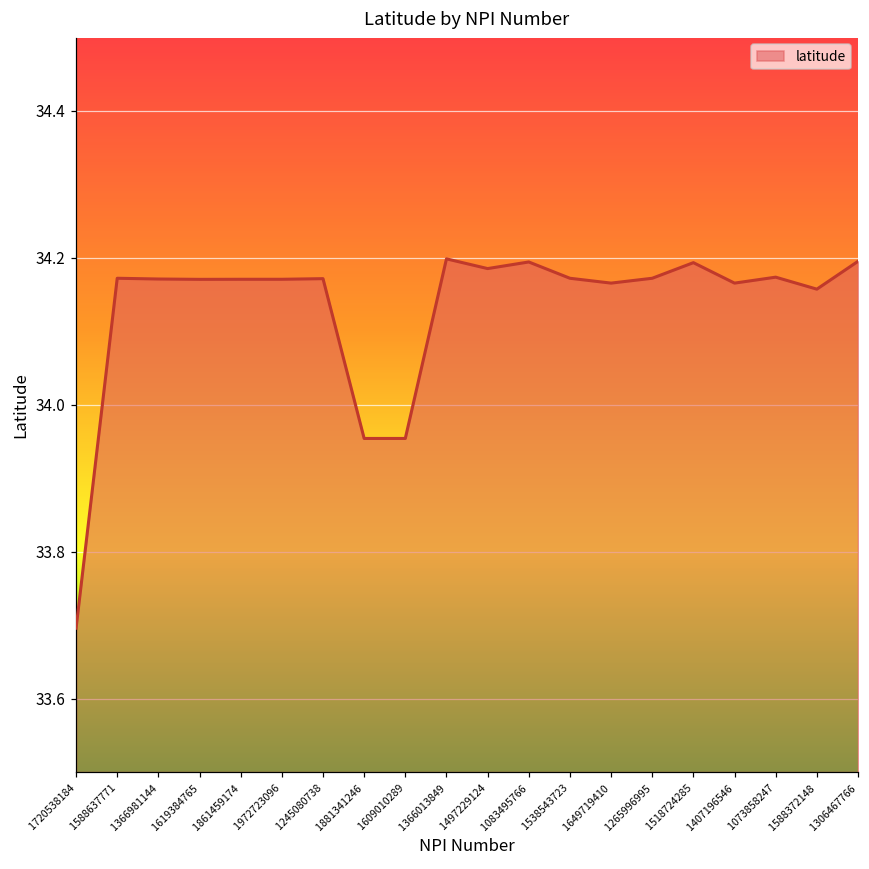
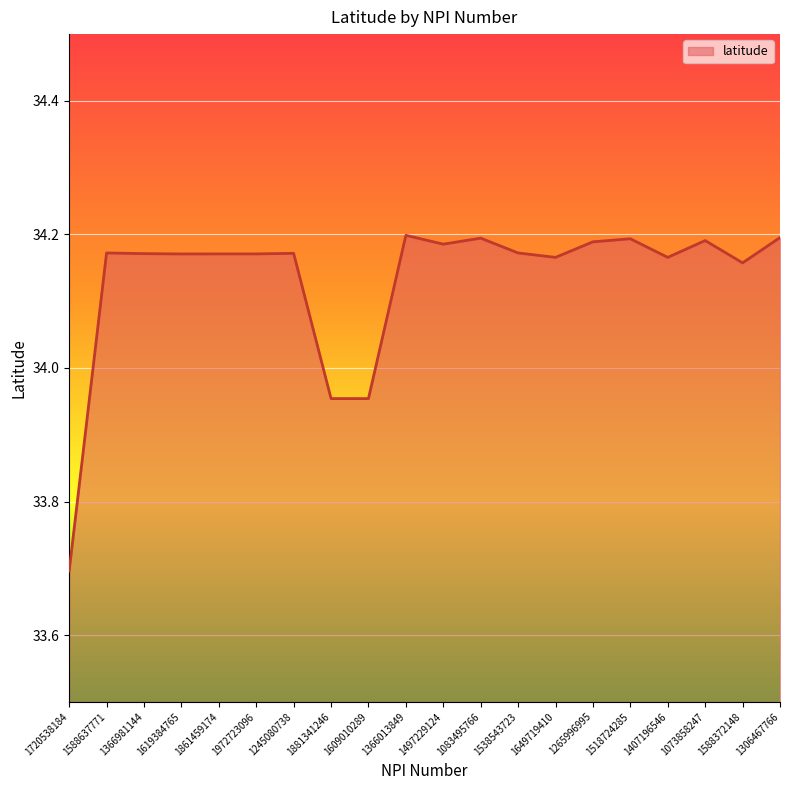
1265996995: 34.17 -> 34.19
1073858247: 34.17 -> 34.19
